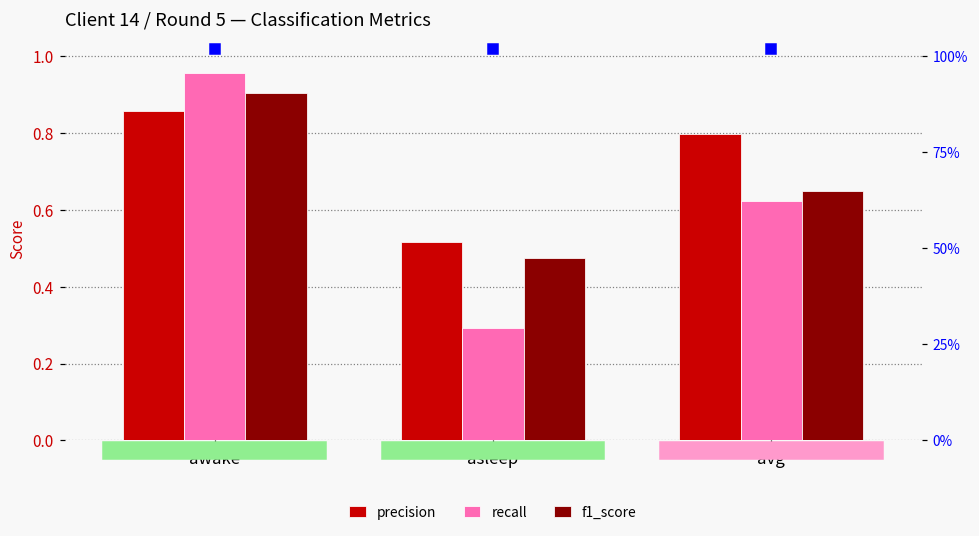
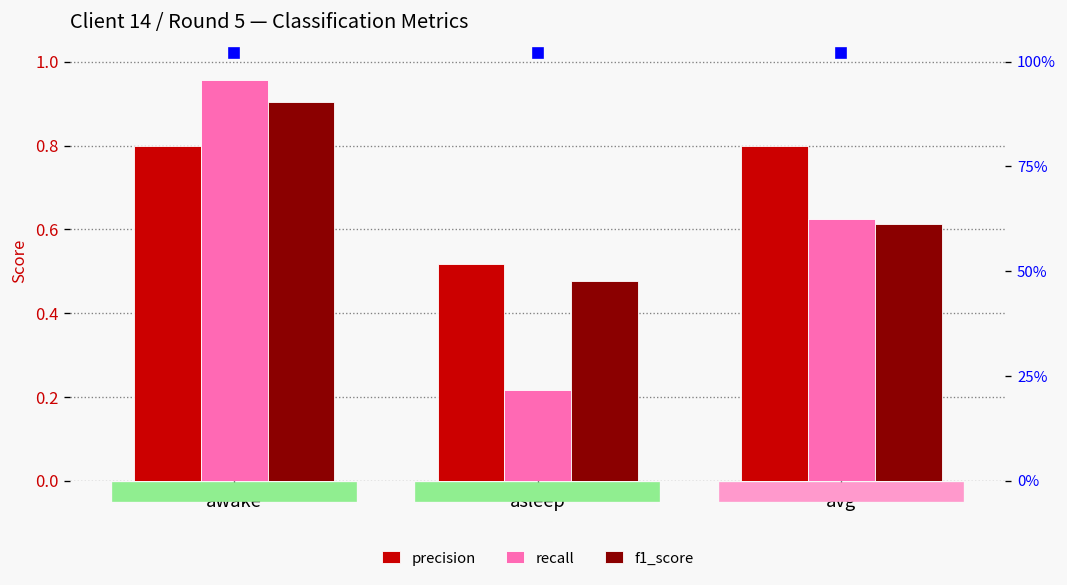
precision, awake: 0.86 -> 0.80
recall, asleep: 0.29 -> 0.22
f1_score, avg: 0.65 -> 0.61
